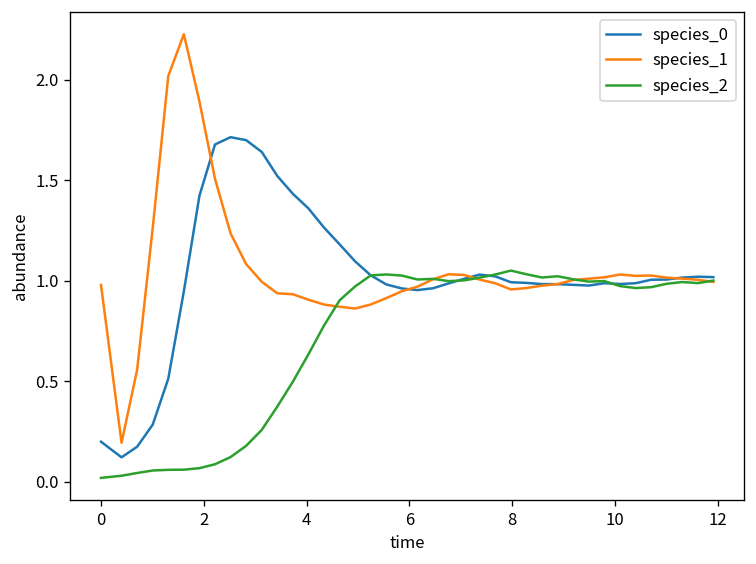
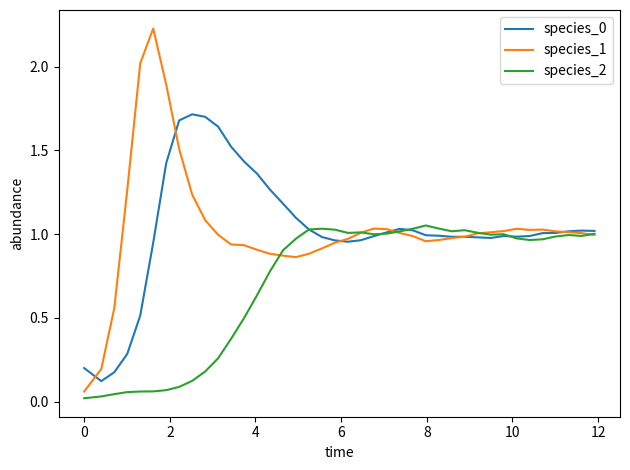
species_1, 0: 0.98 -> 0.06
